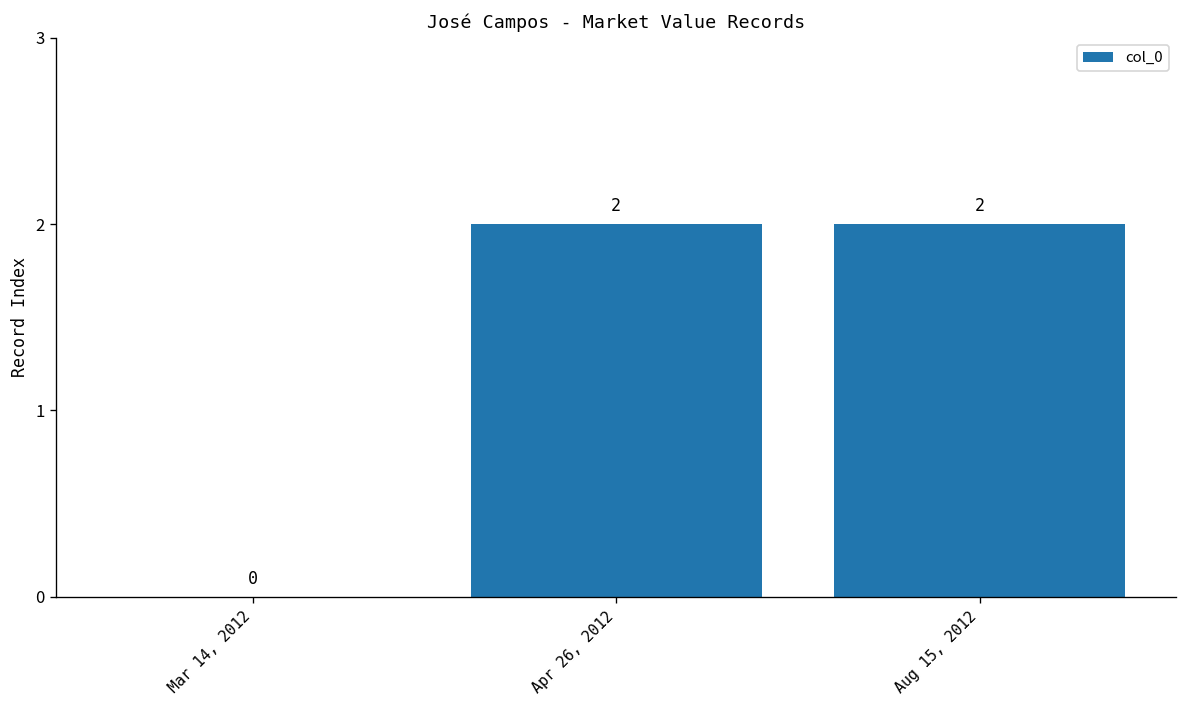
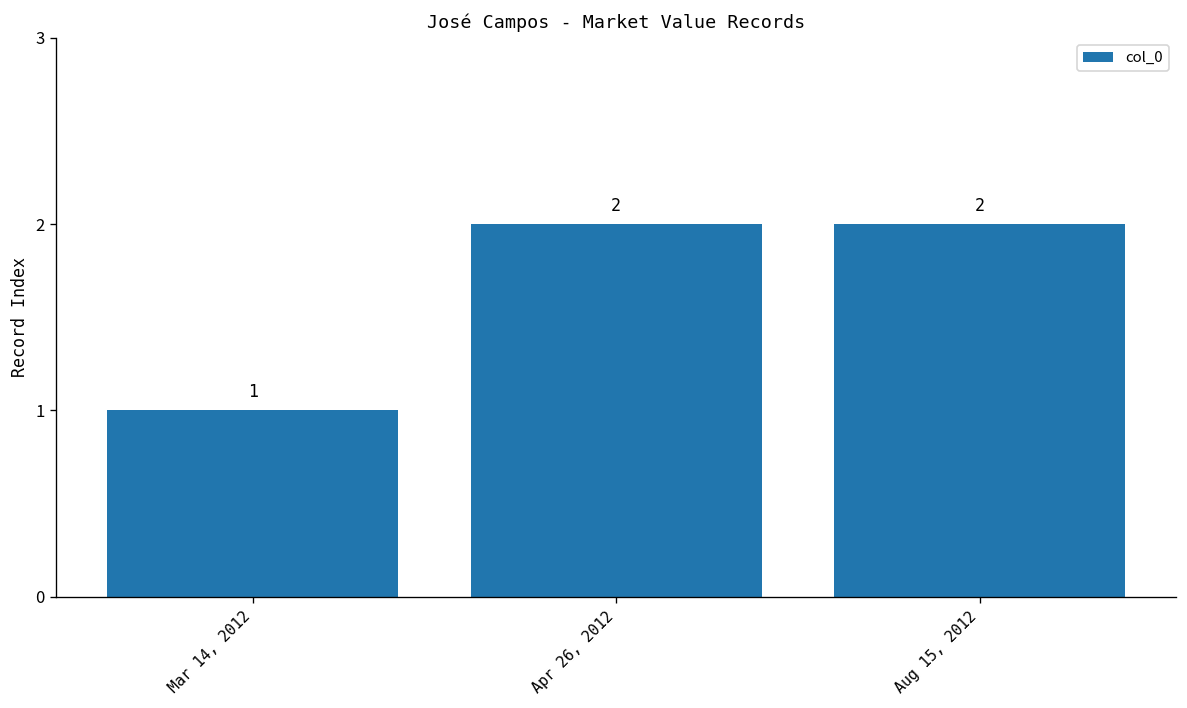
Mar 14, 2012: 0 -> 1
